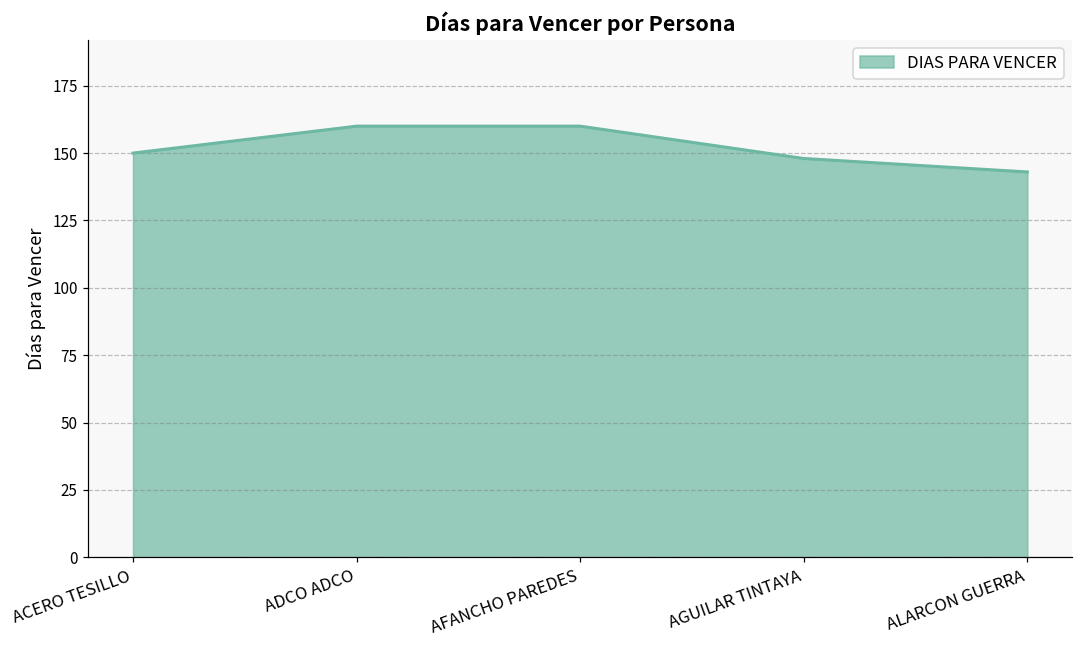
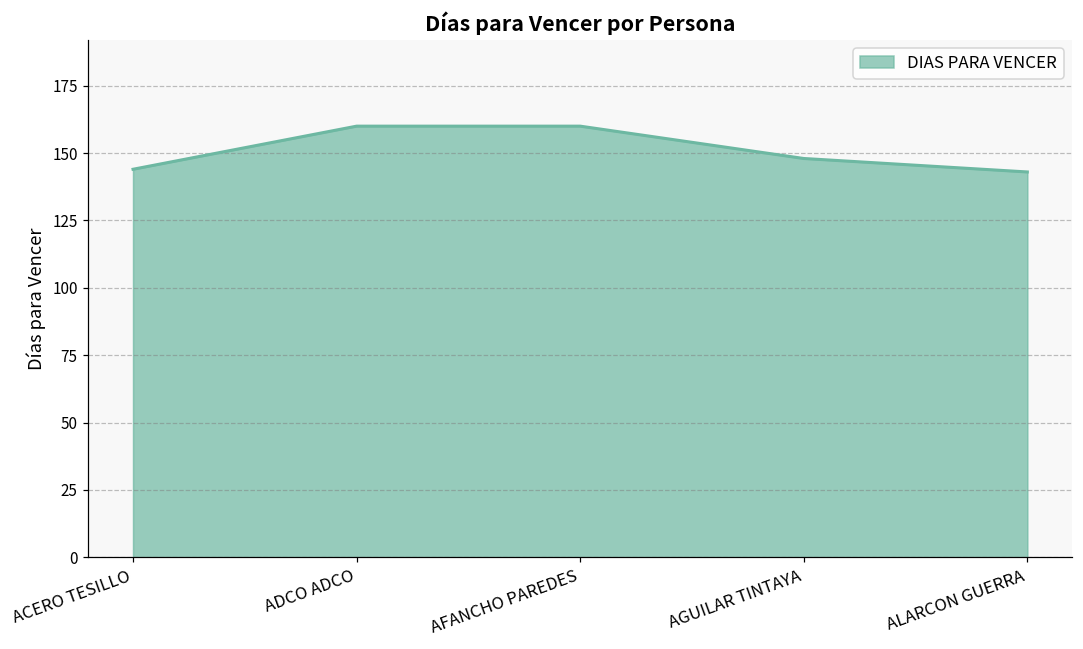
ACERO TESILLO: 150 -> 144
